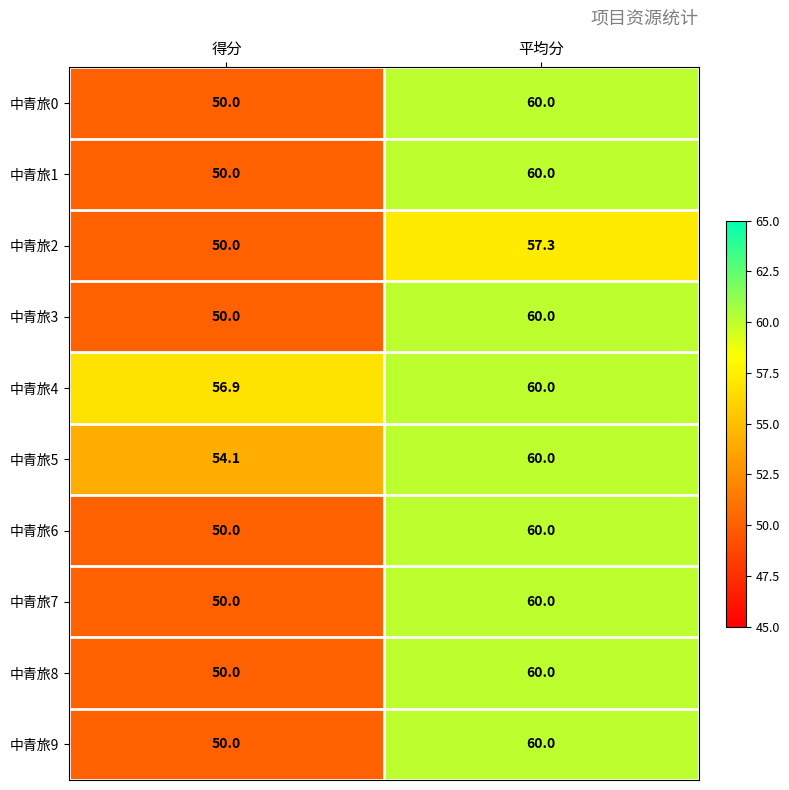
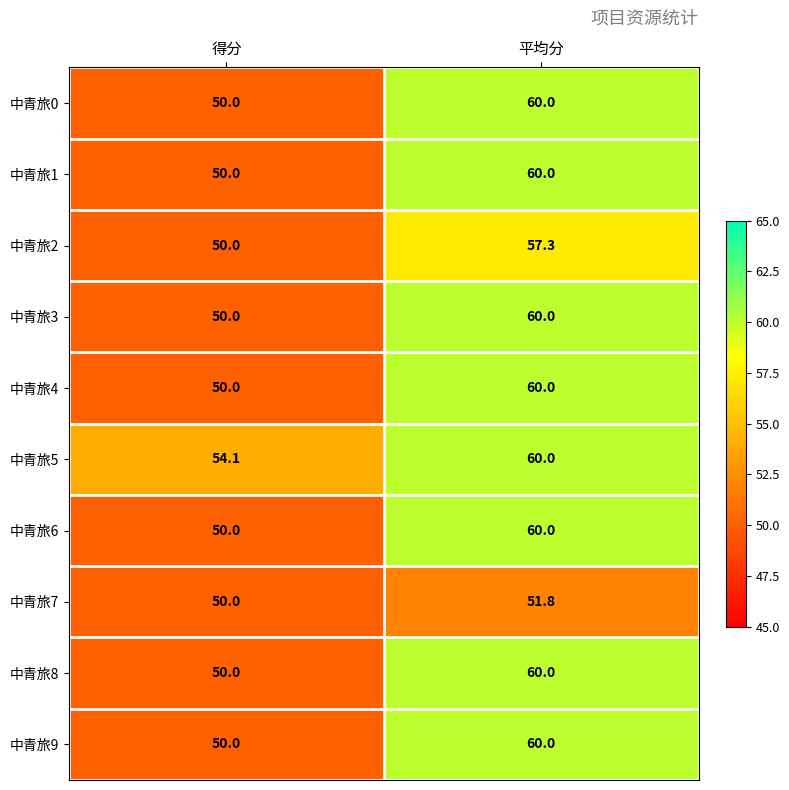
中青旅4, 得分: 56.9 -> 50.0
中青旅7, 平均分: 60.0 -> 51.8
